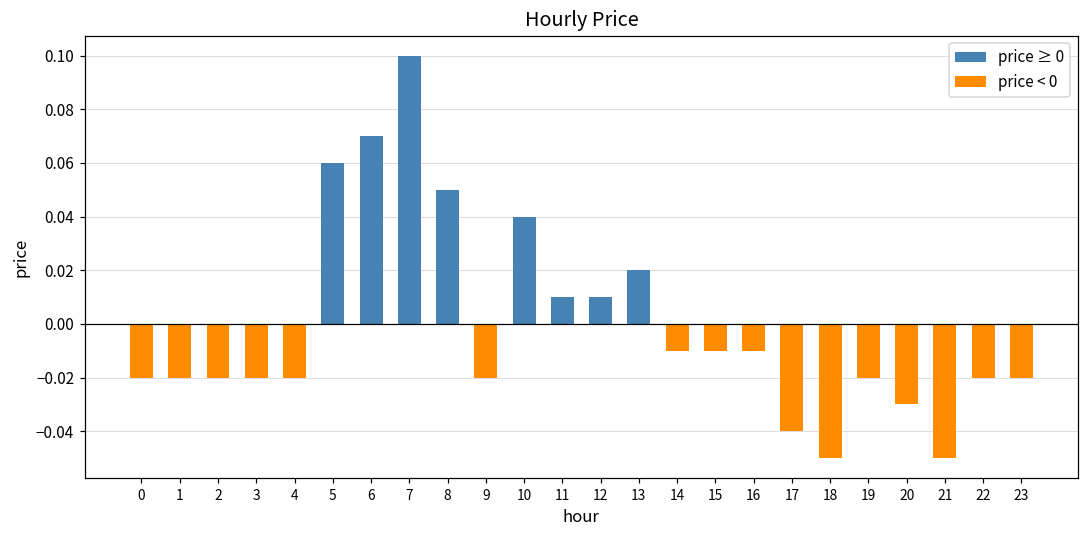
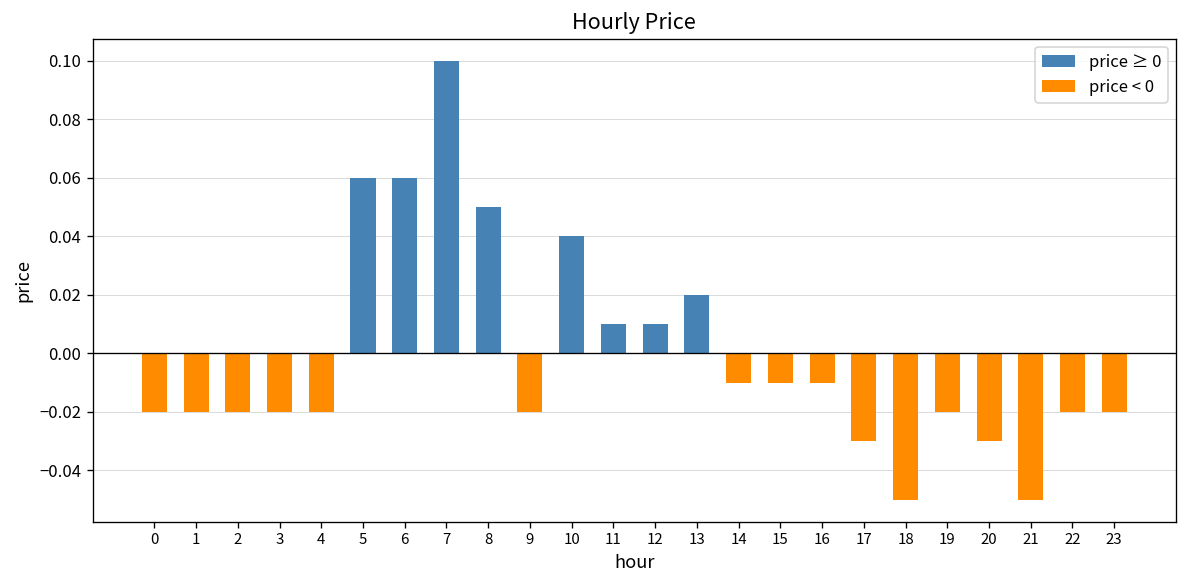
6: 0.07 -> 0.06
17: -0.04 -> -0.03
